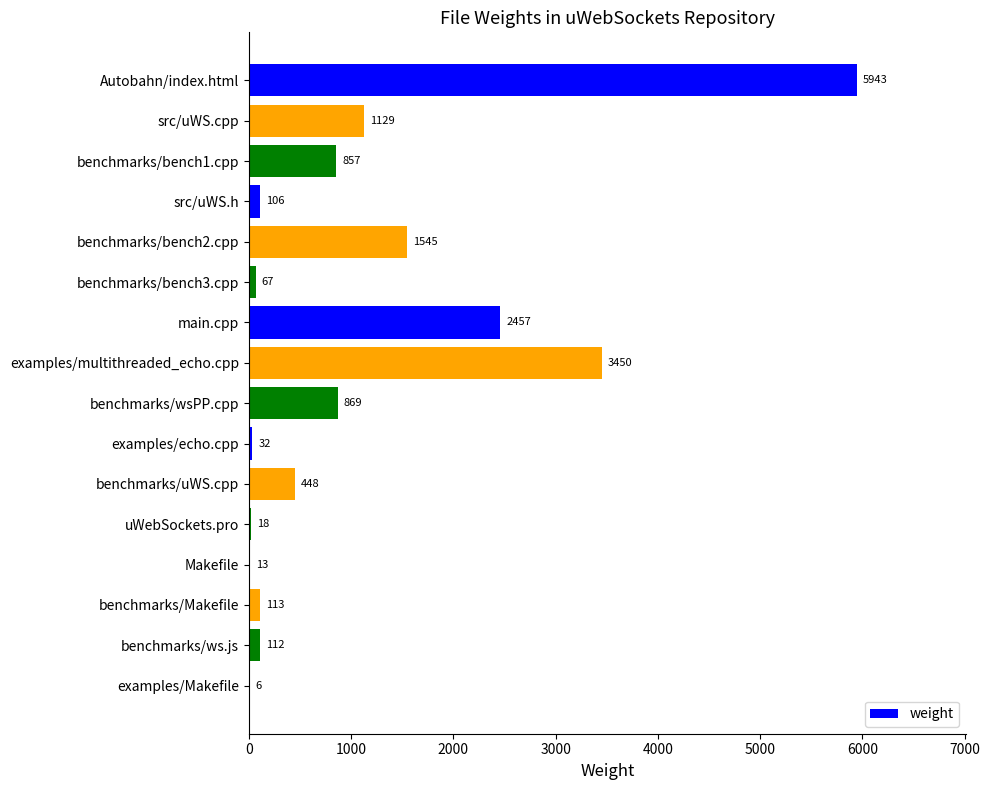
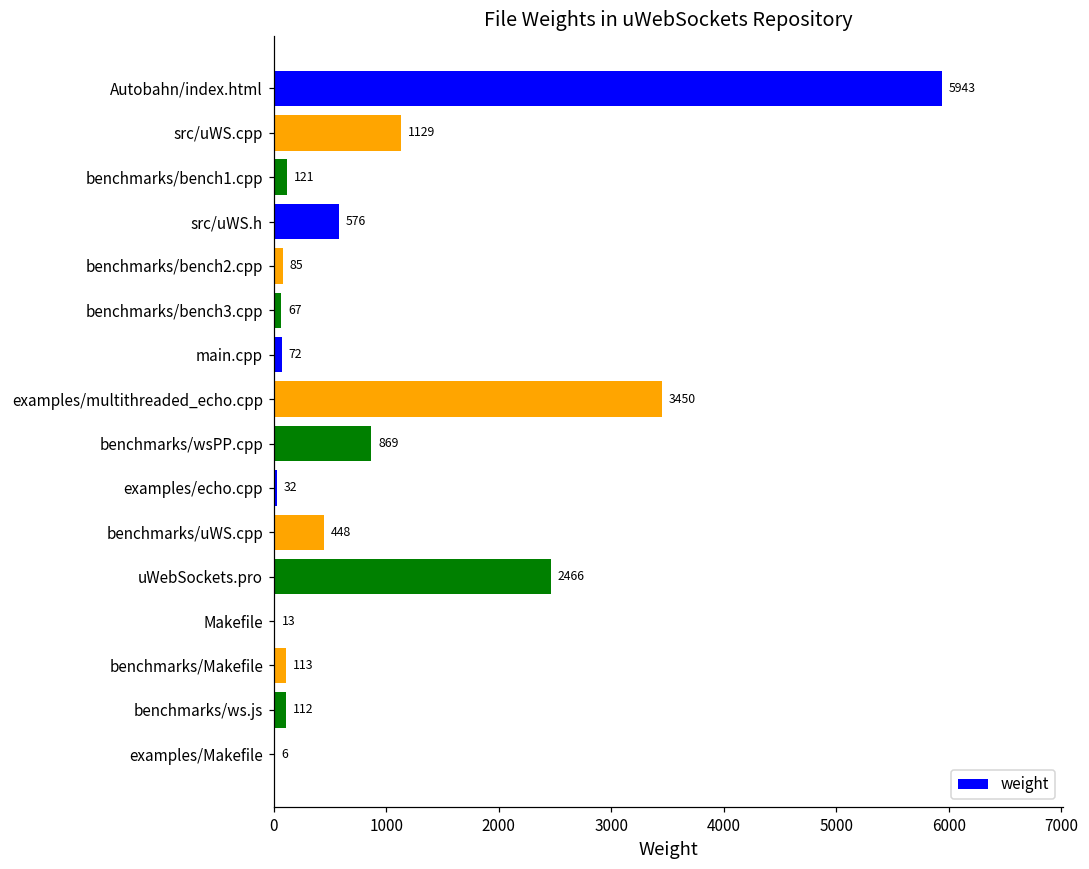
benchmarks/bench1.cpp: 857 -> 121
src/uWS.h: 106 -> 576
benchmarks/bench2.cpp: 1545 -> 85
main.cpp: 2457 -> 72
uWebSockets.pro: 18 -> 2466
